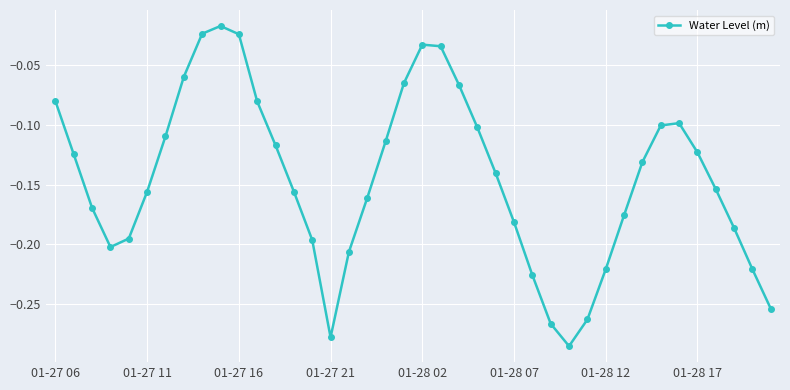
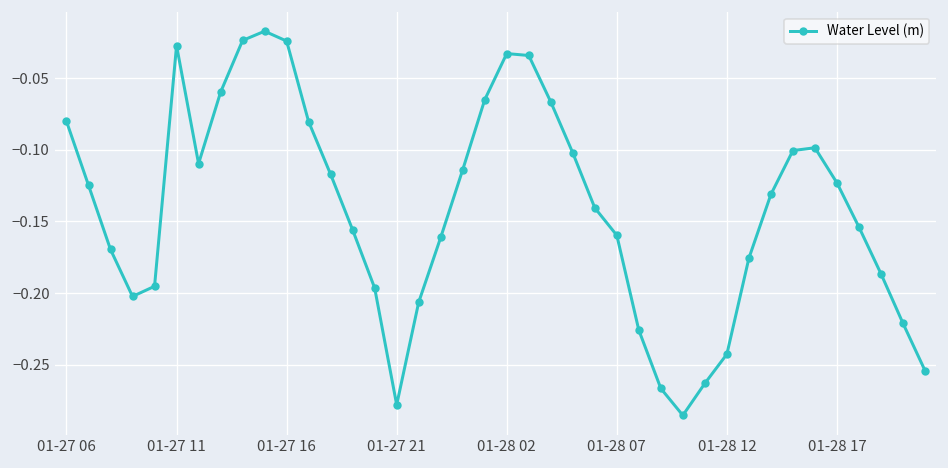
01-27 11: -0.156 -> -0.027
01-28 07: -0.181 -> -0.160
01-28 12: -0.221 -> -0.242
